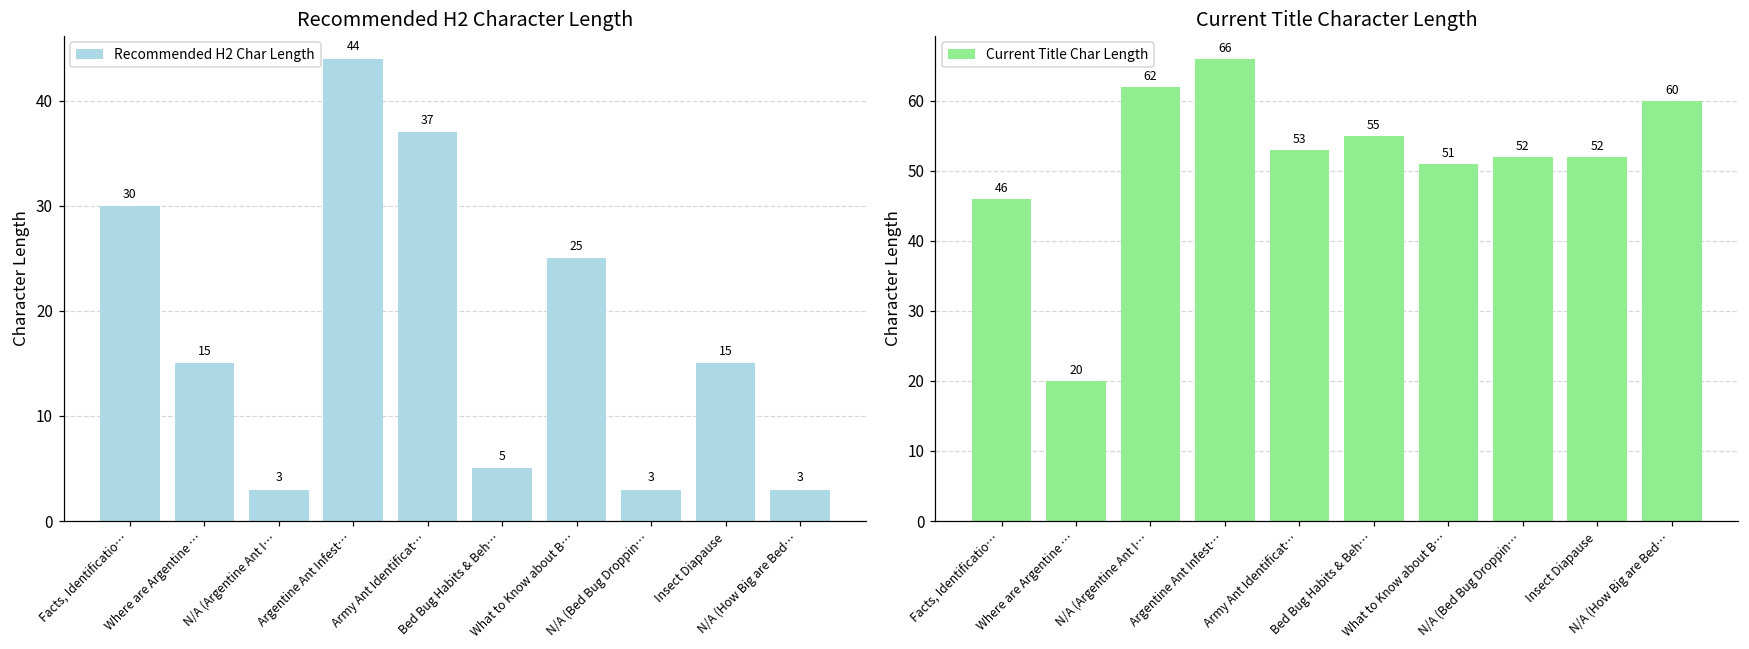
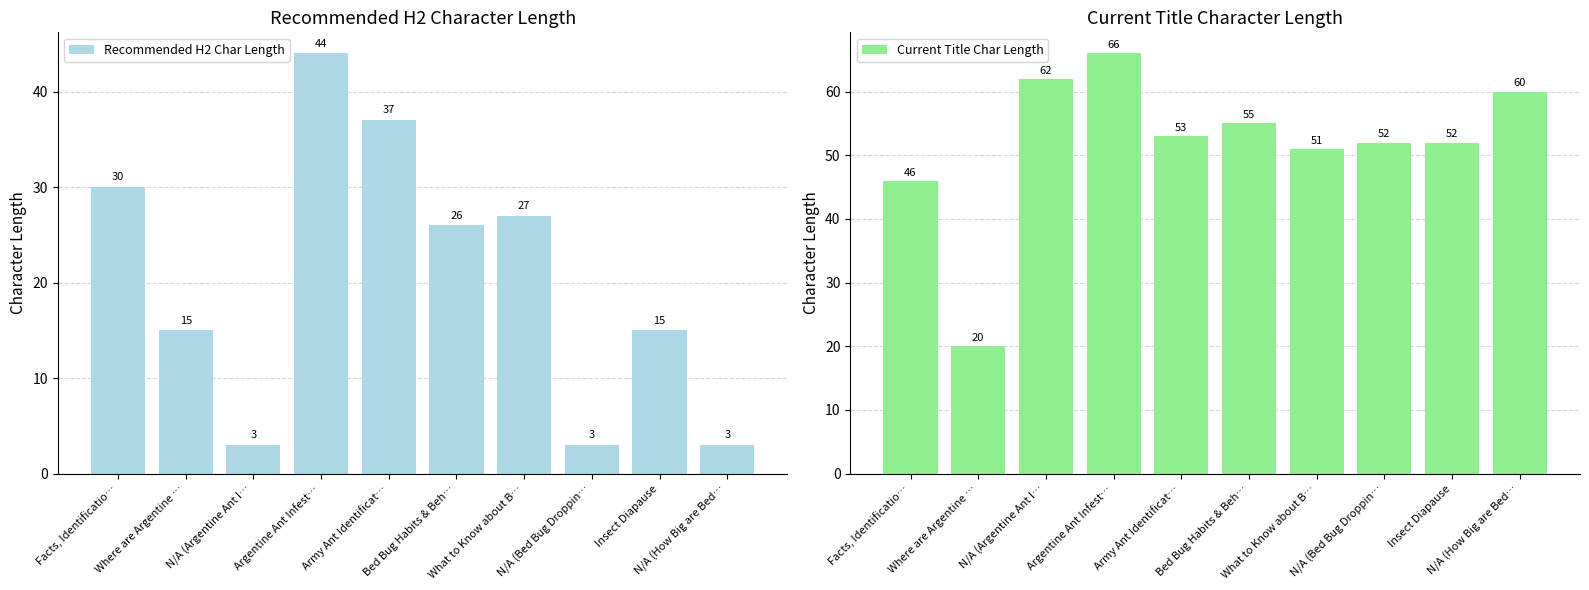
Recommended H2 Character Length, Bed Bug Habits & Beh…: 5 -> 26
Recommended H2 Character Length, What to Know about B…: 25 -> 27
